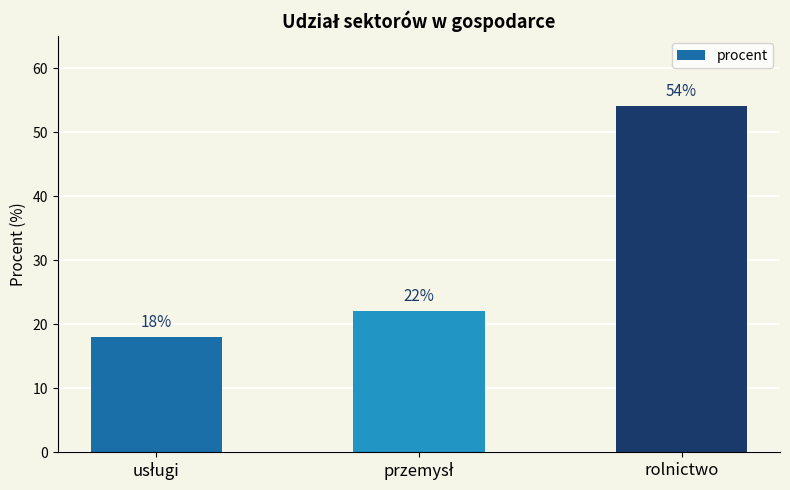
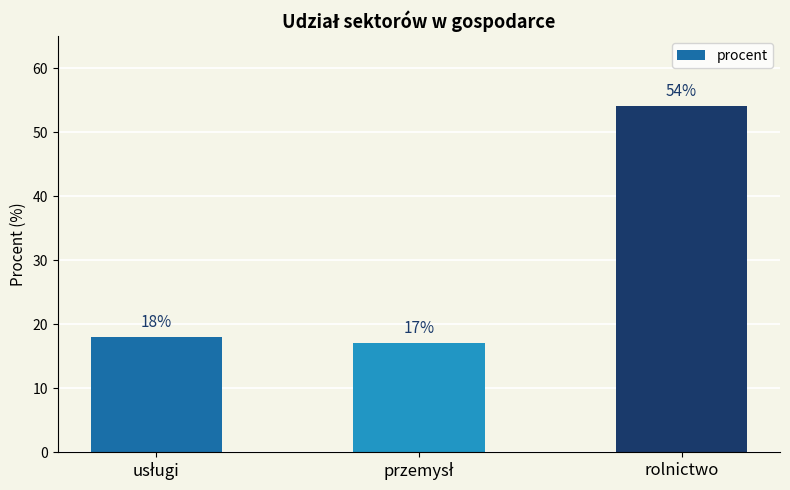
przemysł: 22% -> 17%
